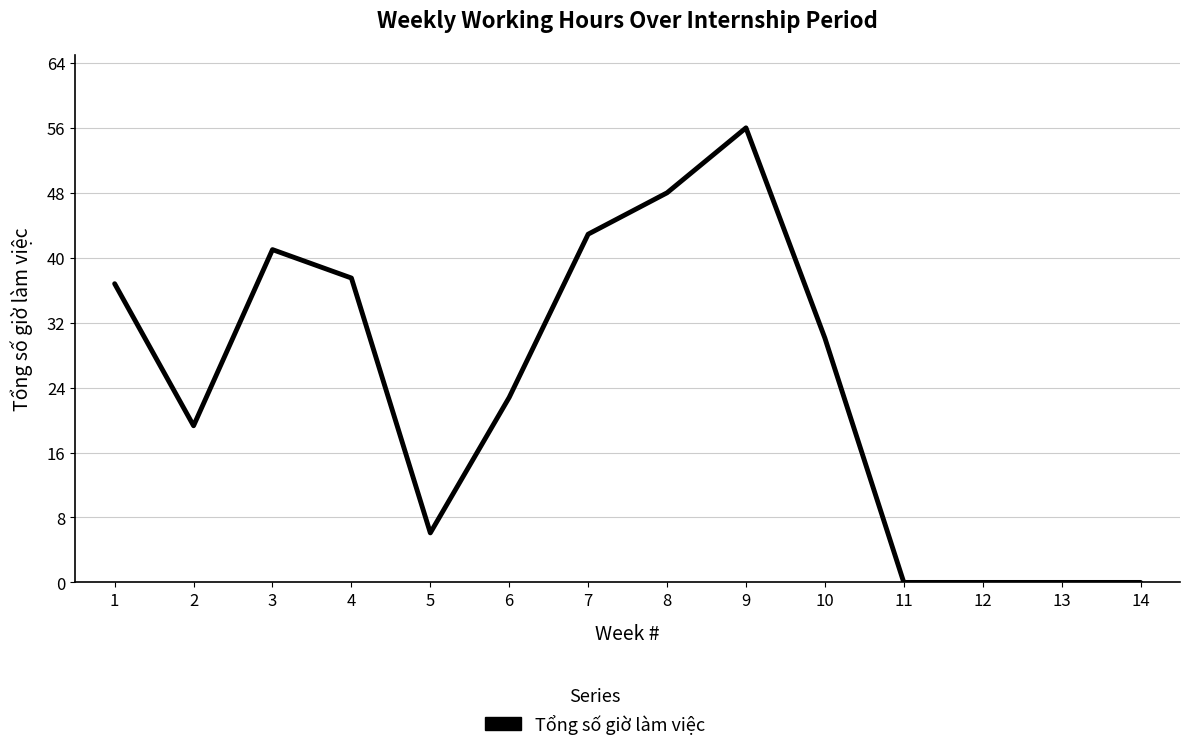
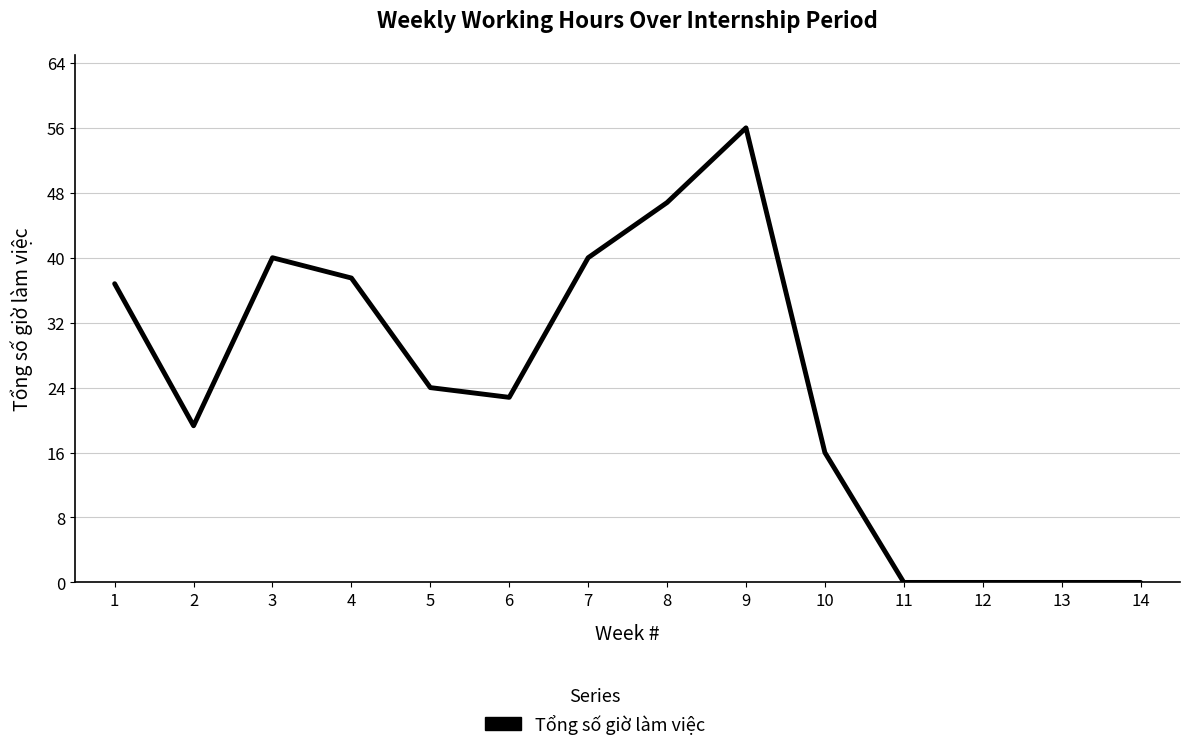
3: 41 -> 40
5: 6 -> 24
7: 43 -> 40
8: 48 -> 47
10: 30 -> 16
